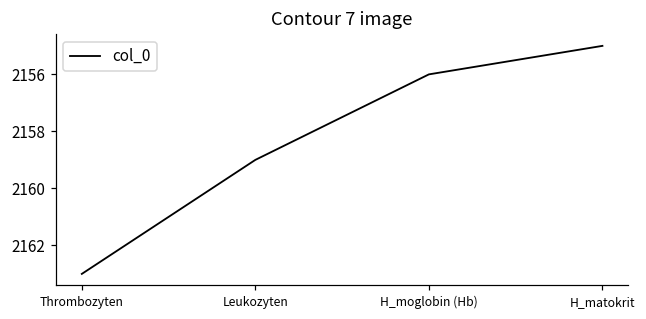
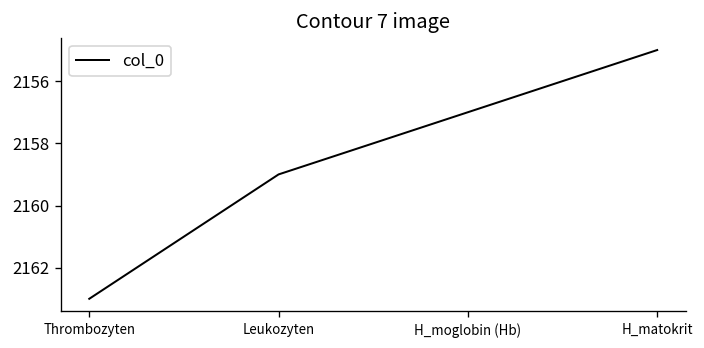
H_moglobin (Hb): 2156 -> 2157
